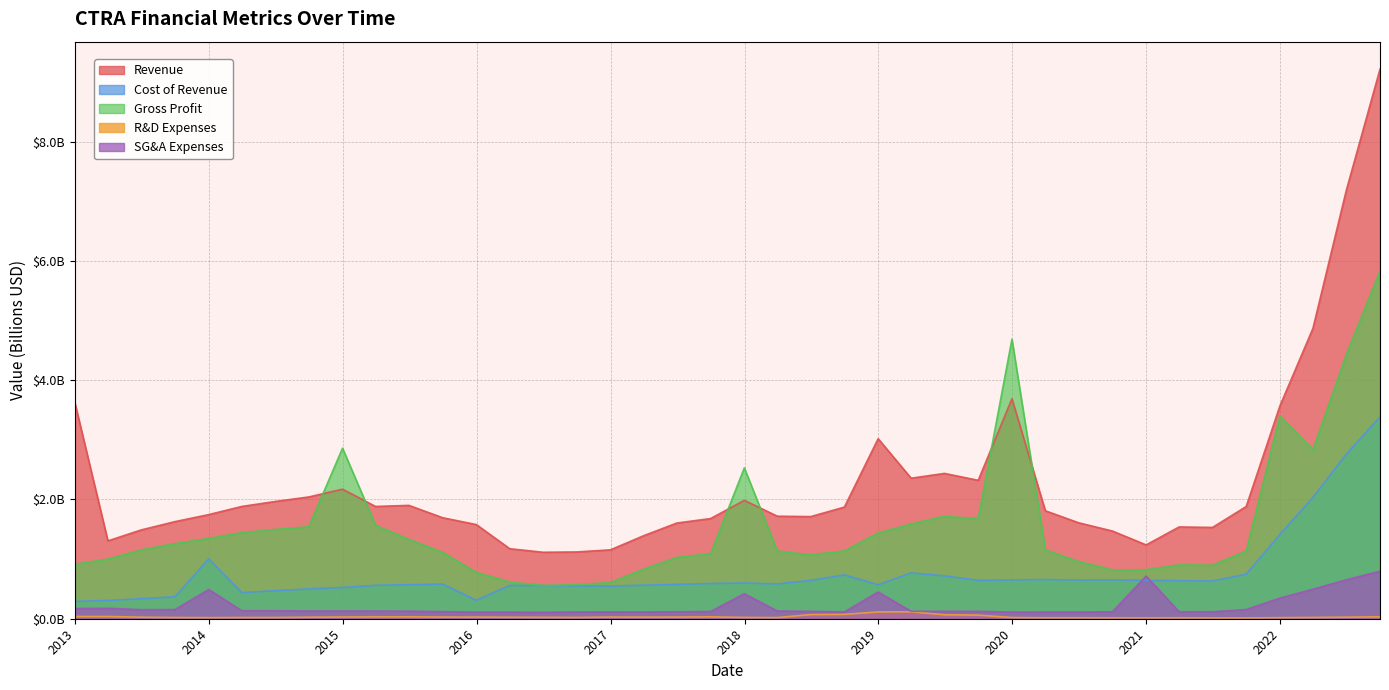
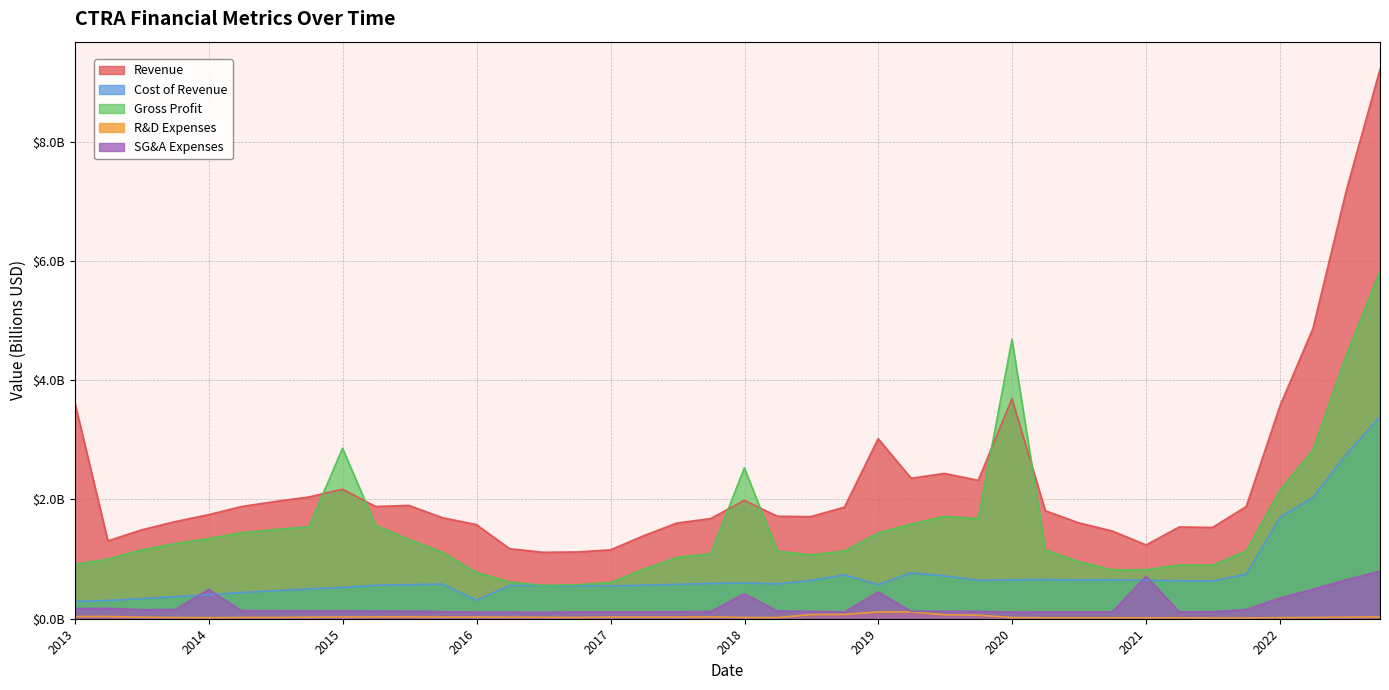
Cost of Revenue, 2014: $1000000000 -> $400000000
Cost of Revenue, 2022: $1400000000 -> $1700000000
Gross Profit, 2022: $3400000000 -> $2200000000
